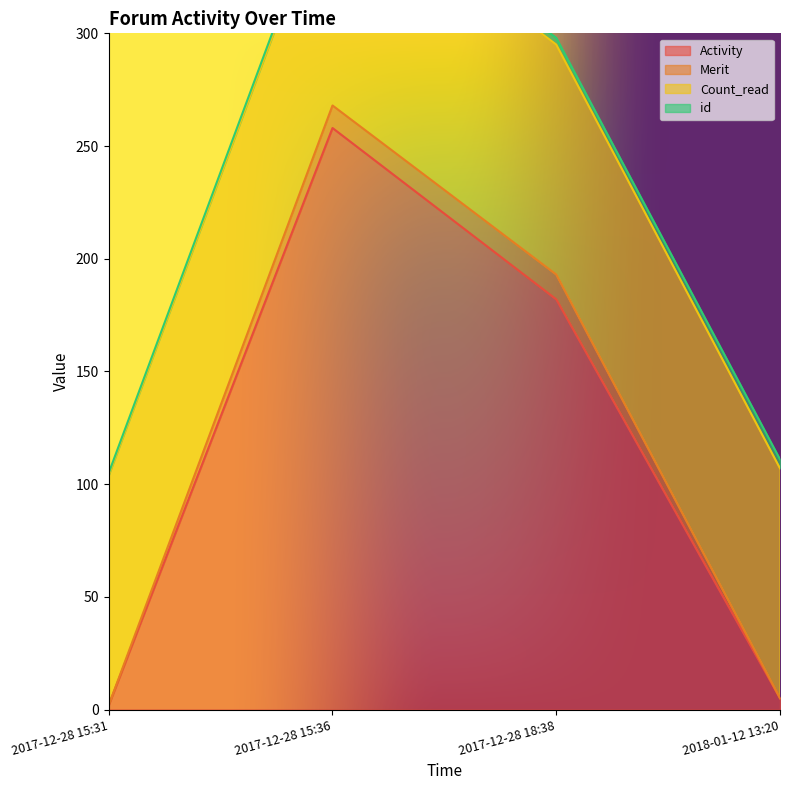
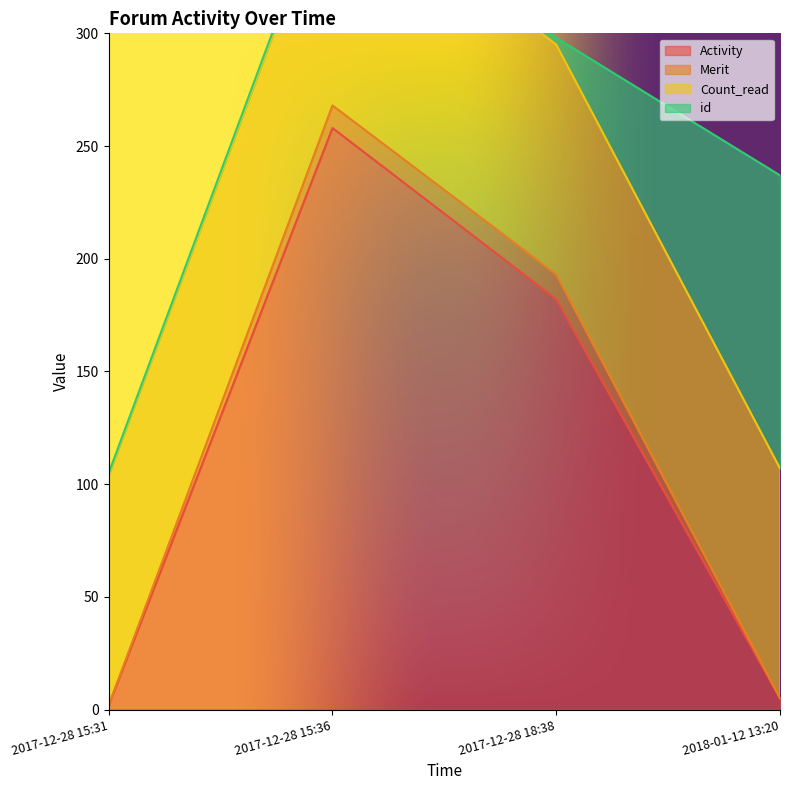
id, 2018-01-12 13:20: 4 -> 130
